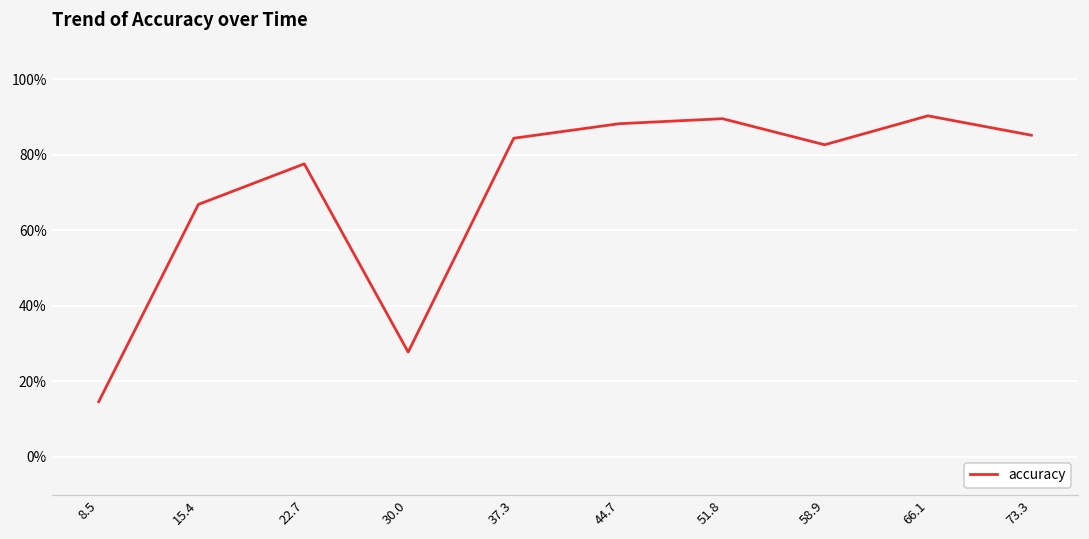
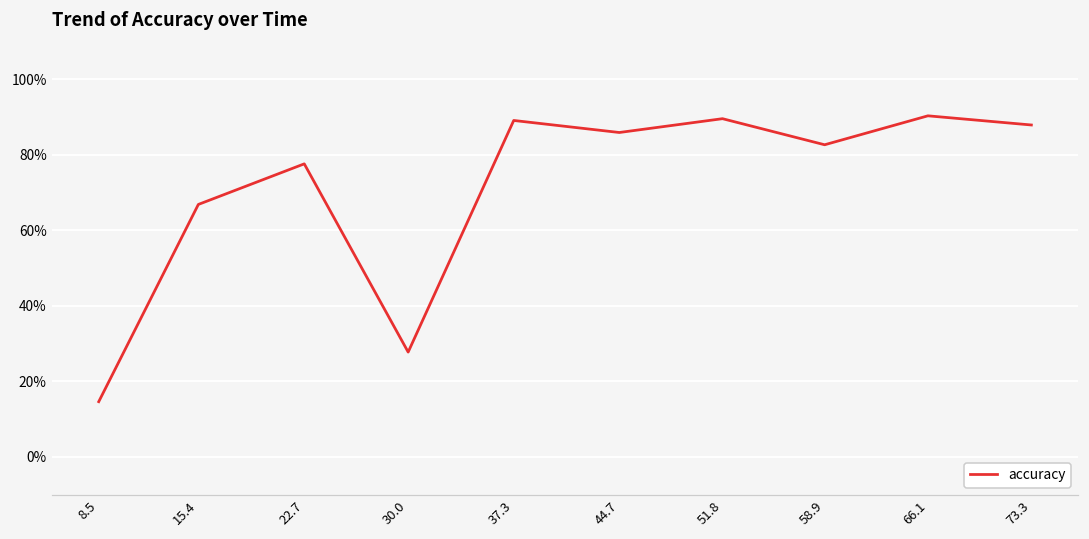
37.3: 84% -> 89%
44.7: 88% -> 86%
73.3: 85% -> 88%
